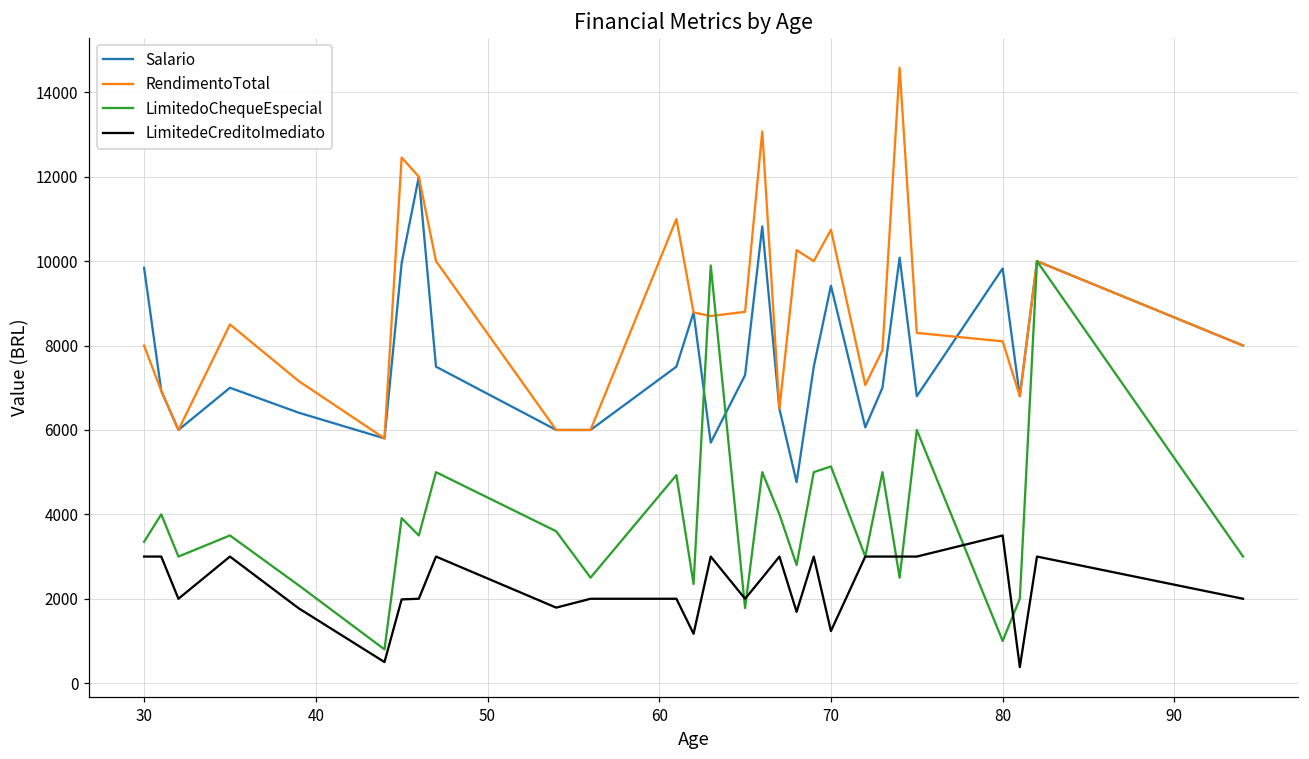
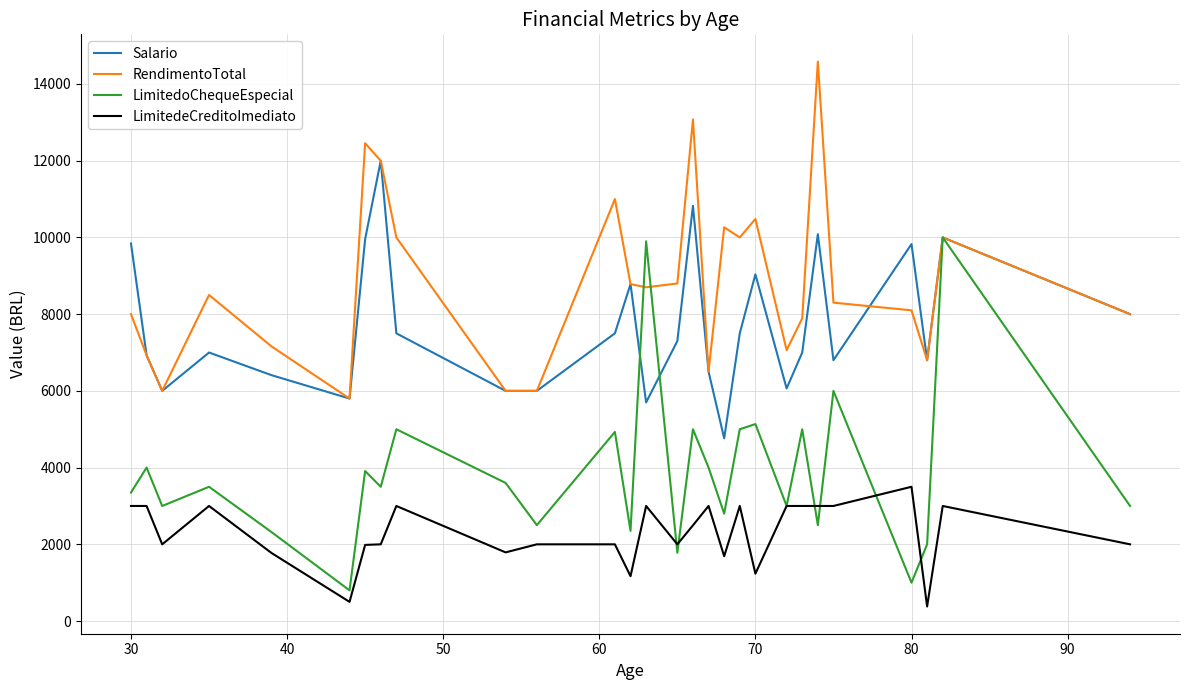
Salario, 70: 9400 -> 9000
RendimentoTotal, 70: 10700 -> 10500
